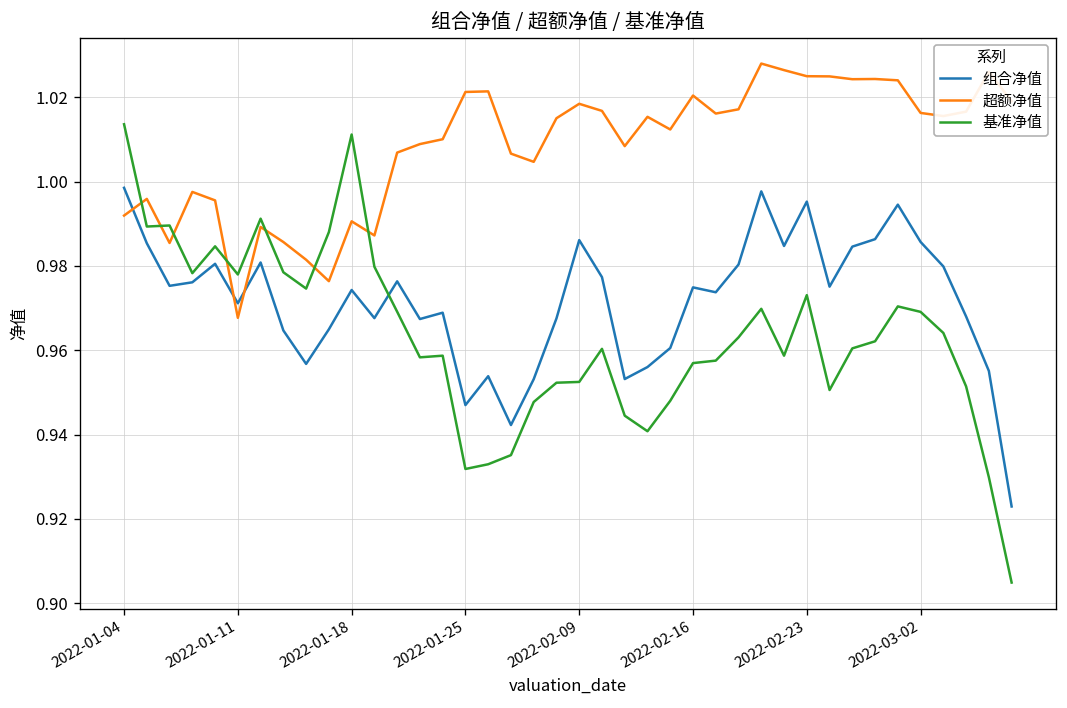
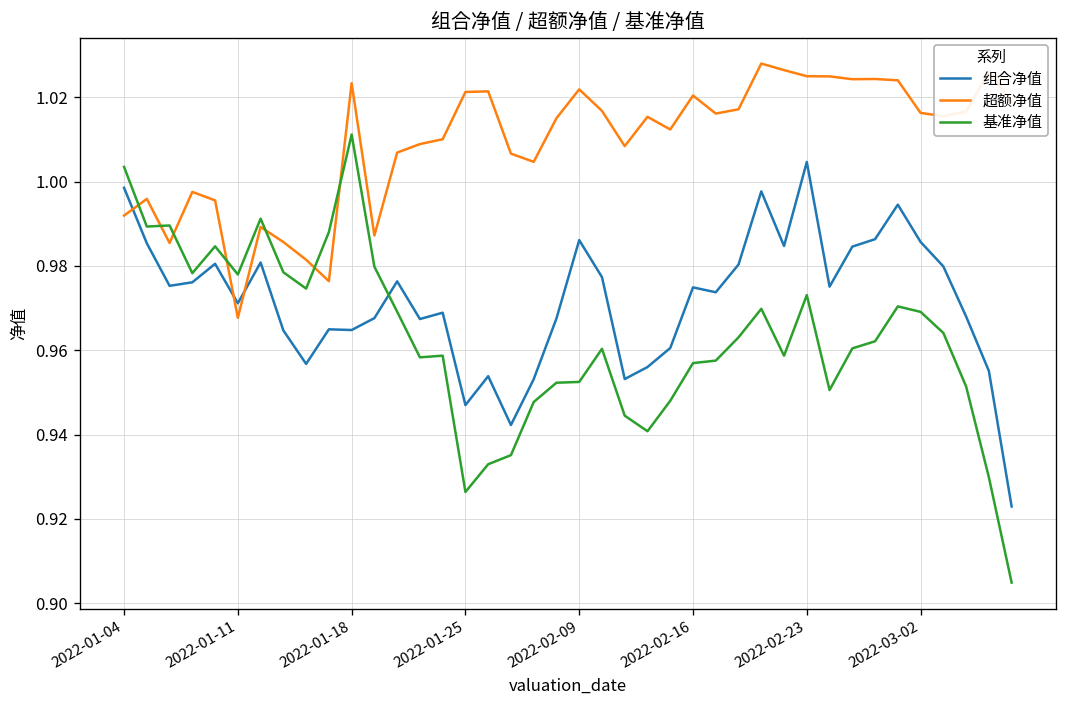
基准净值, 2022-01-04: 1.014 -> 1.003
组合净值, 2022-01-18: 0.974 -> 0.965
超额净值, 2022-01-18: 0.991 -> 1.023
基准净值, 2022-01-25: 0.932 -> 0.926
超额净值, 2022-02-09: 1.018 -> 1.022
组合净值, 2022-02-23: 0.995 -> 1.005
